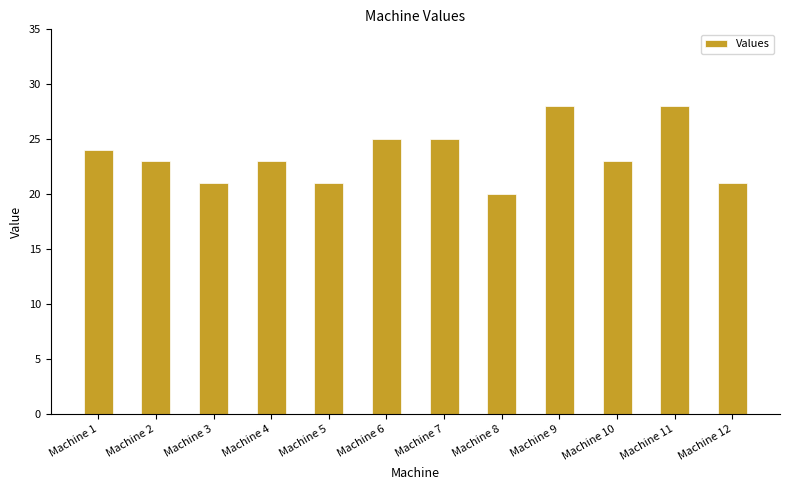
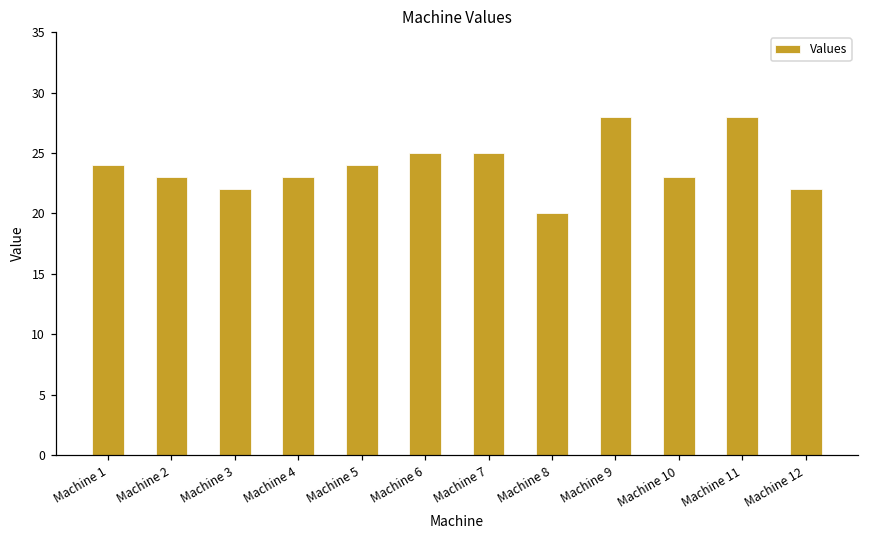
Machine 3: 21 -> 22
Machine 5: 21 -> 24
Machine 12: 21 -> 22
